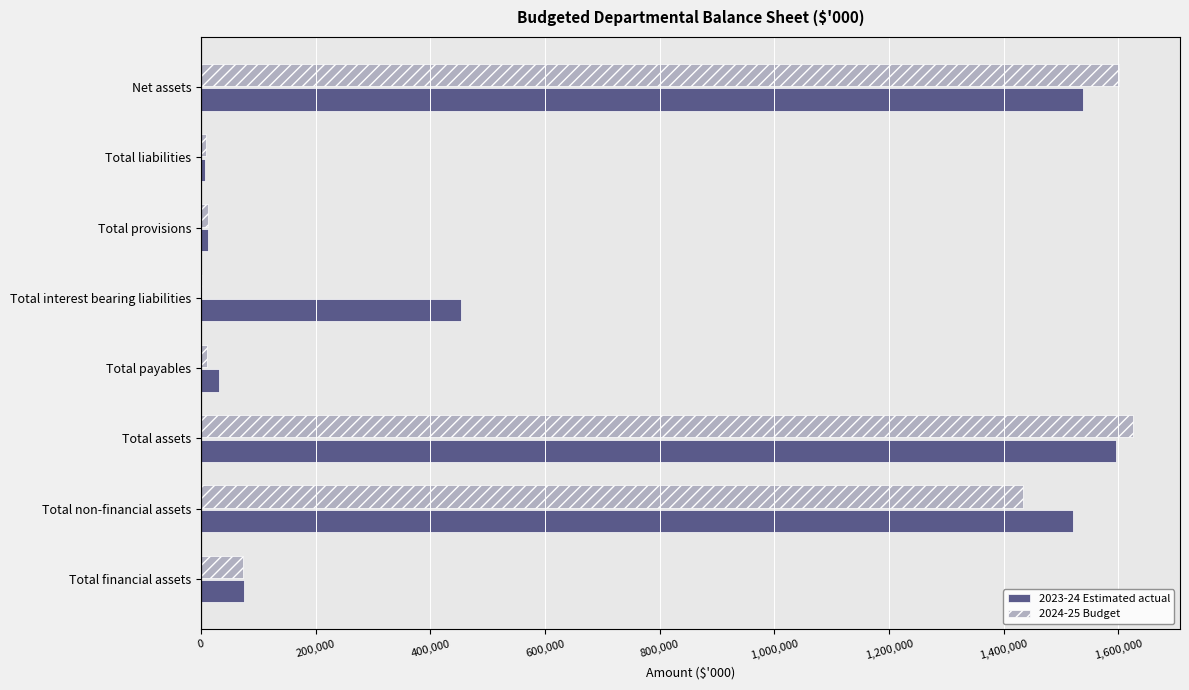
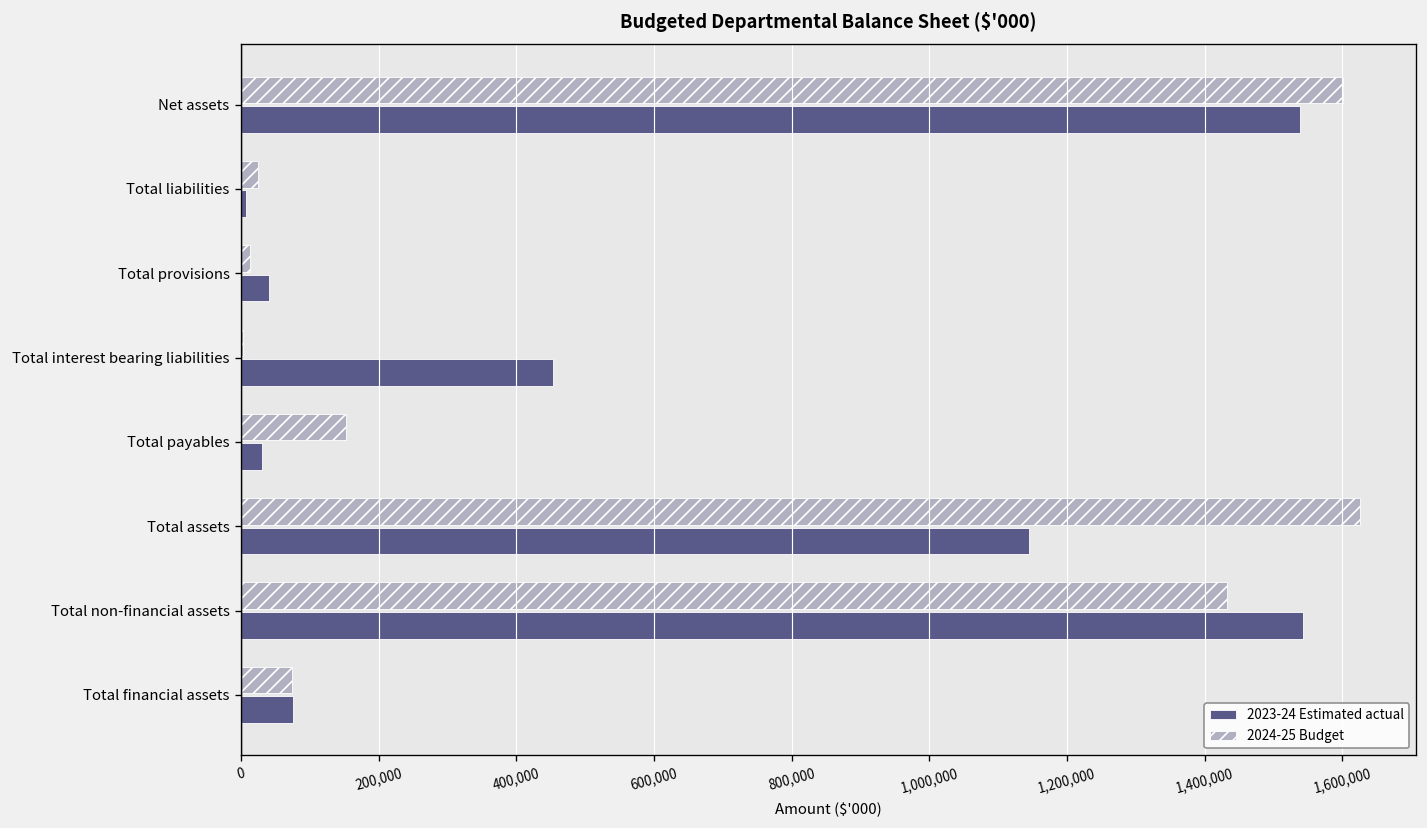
2024-25 Budget, Total liabilities: 10,000 -> 20,000
2023-24 Estimated actual, Total provisions: 10,000 -> 40,000
2024-25 Budget, Total payables: 10,000 -> 150,000
2023-24 Estimated actual, Total assets: 1,600,000 -> 1,140,000
2023-24 Estimated actual, Total non-financial assets: 1,520,000 -> 1,540,000
